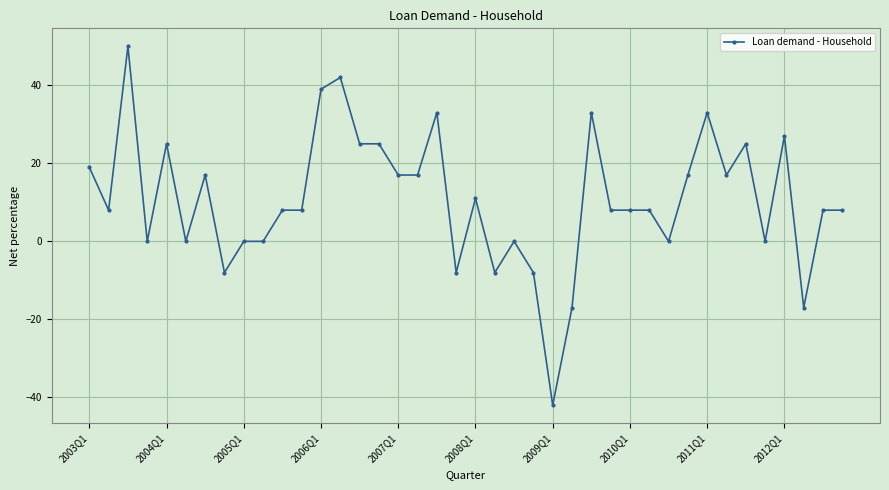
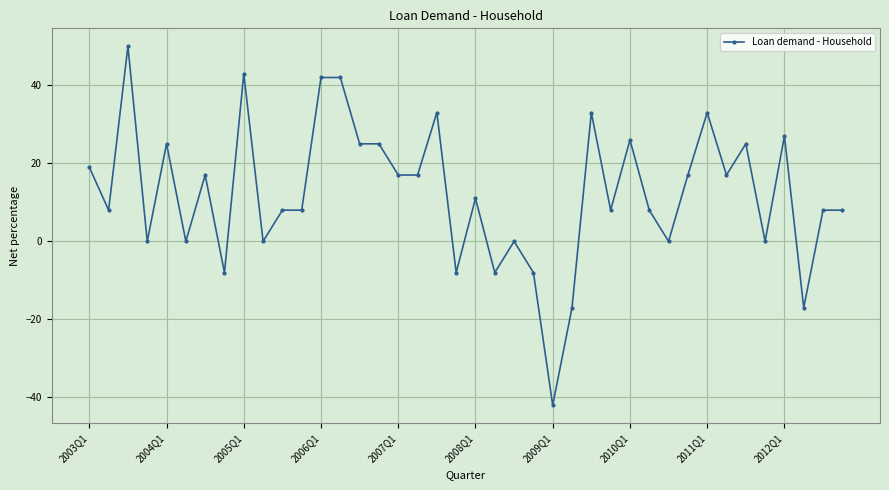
2005Q1: 0 -> 43
2006Q1: 39 -> 42
2010Q1: 8 -> 26
